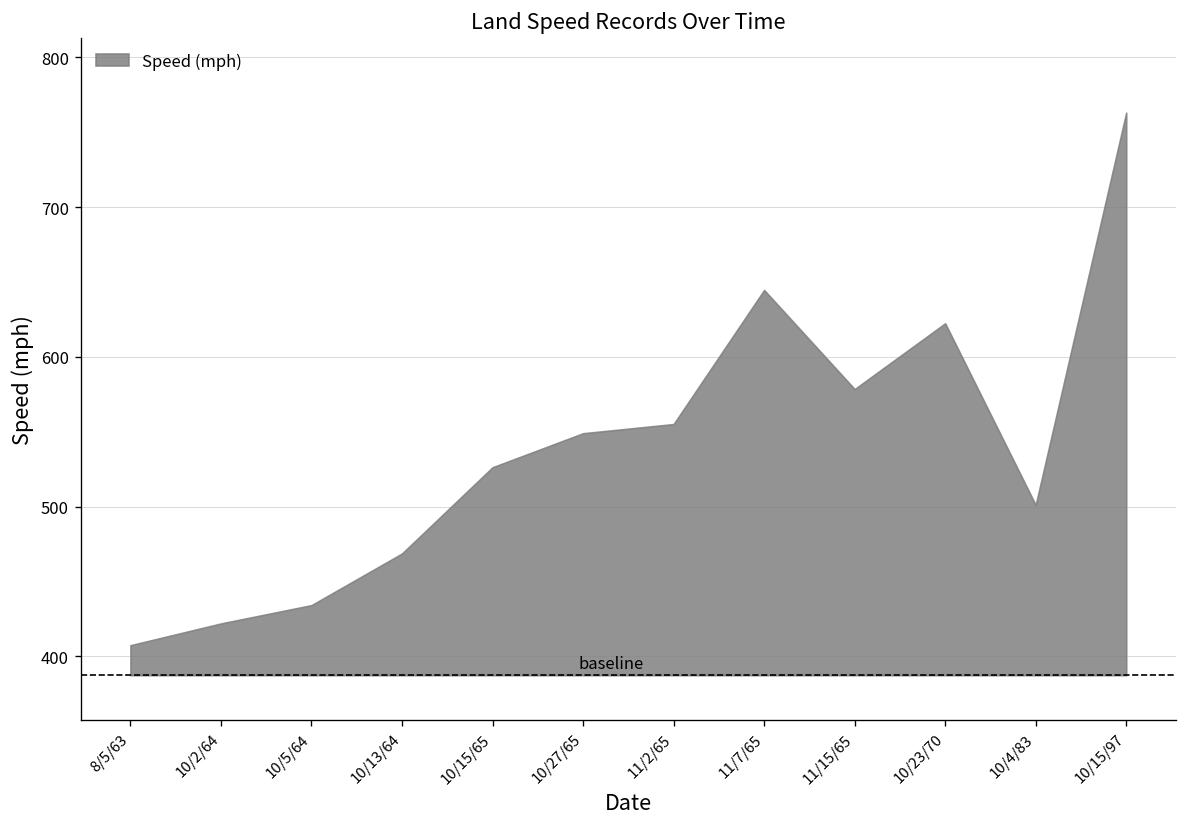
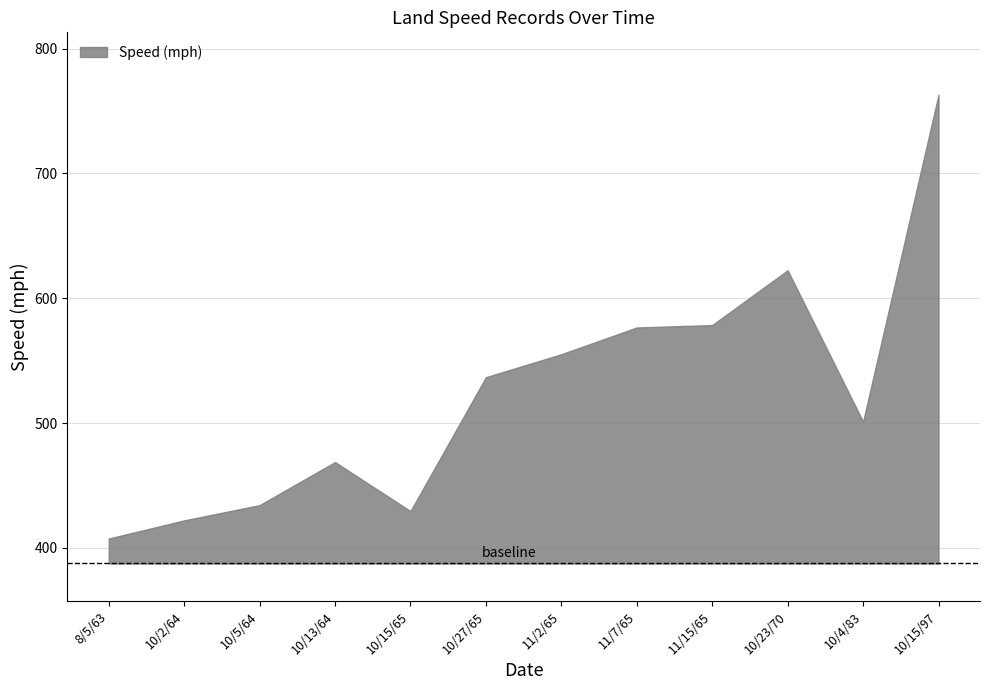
10/15/65: 526 -> 429
10/27/65: 549 -> 537
11/7/65: 645 -> 577
